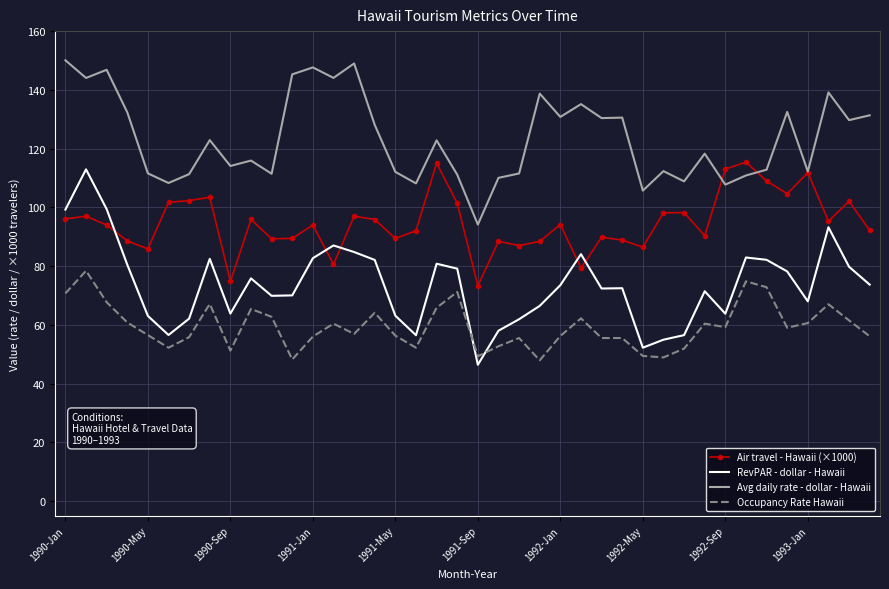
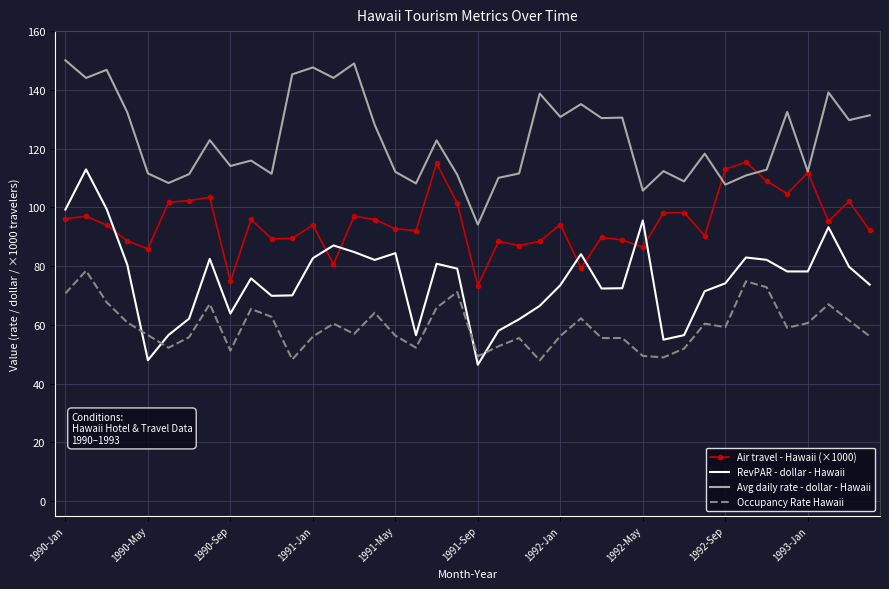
RevPAR - dollar - Hawaii, 1990-May: 63 -> 48
Air travel - Hawaii (×1000), 1991-May: 89 -> 93
RevPAR - dollar - Hawaii, 1991-May: 63 -> 84
RevPAR - dollar - Hawaii, 1992-May: 52 -> 96
RevPAR - dollar - Hawaii, 1992-Sep: 64 -> 74
RevPAR - dollar - Hawaii, 1993-Jan: 68 -> 78
